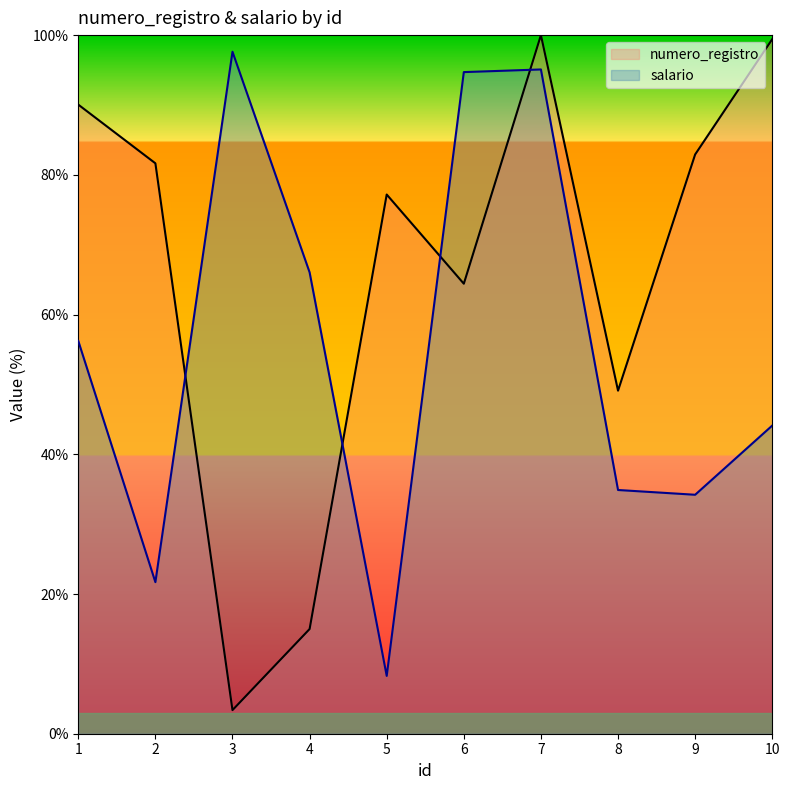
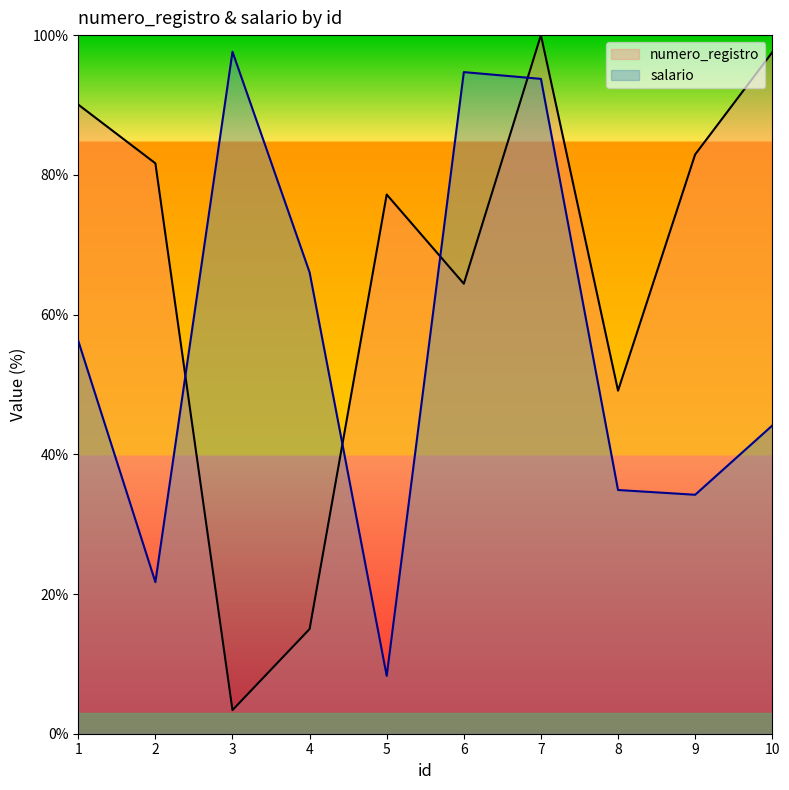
salario, 7: 95% -> 94%
numero_registro, 10: 99% -> 98%
